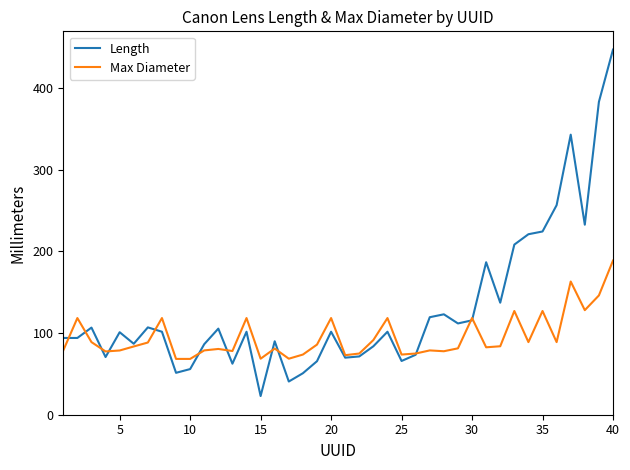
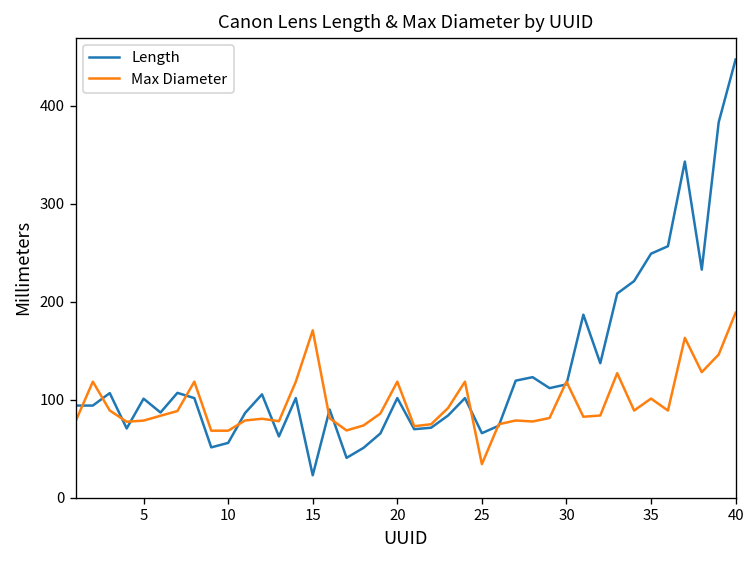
Max Diameter, 15: 70 -> 170
Max Diameter, 25: 70 -> 30
Length, 35: 220 -> 250
Max Diameter, 35: 130 -> 100
